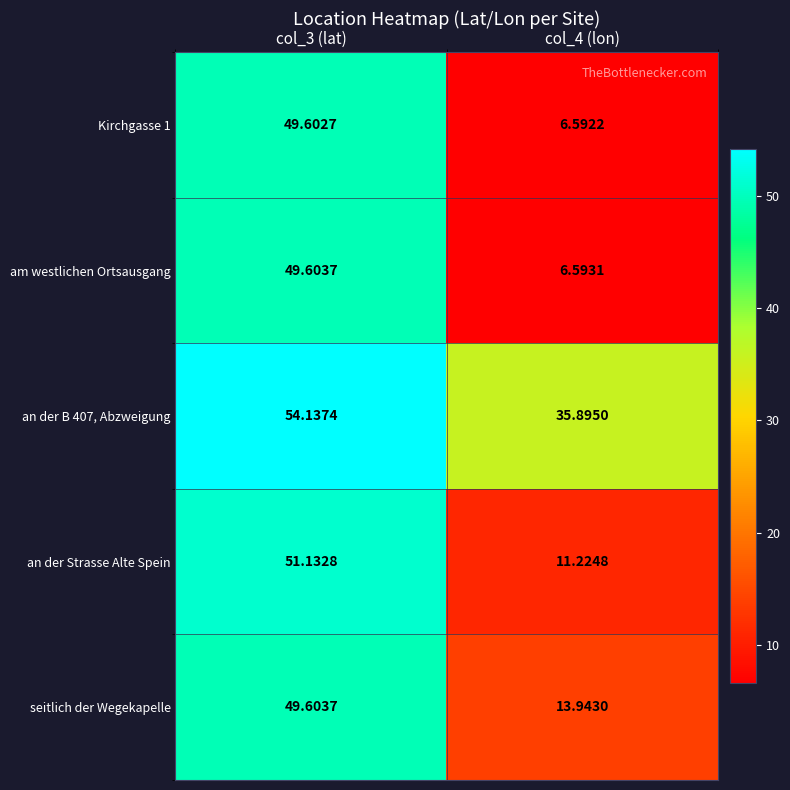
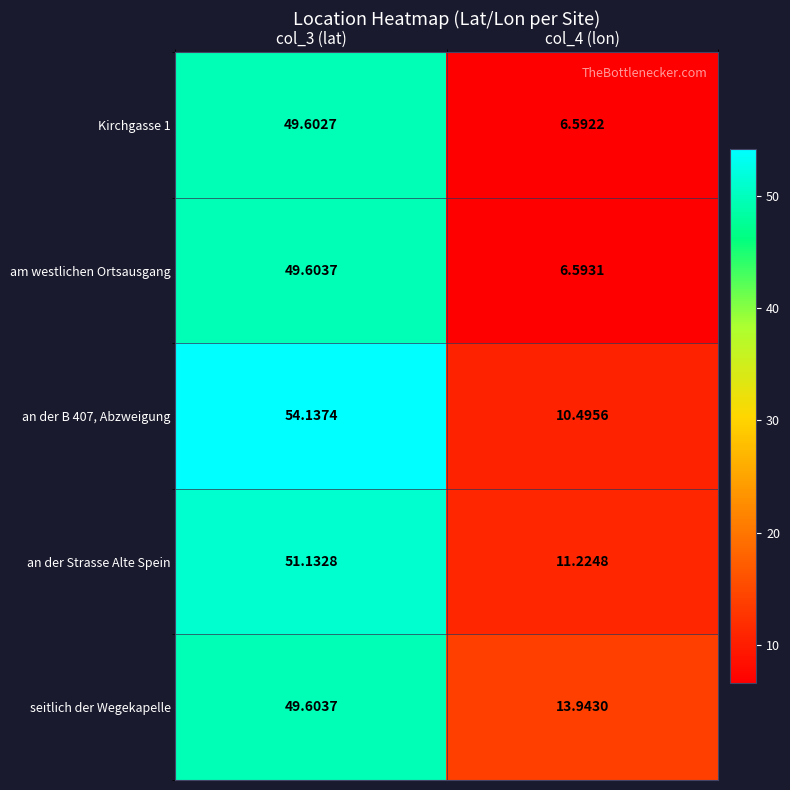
an der B 407, Abzweigung, col_4 (lon): 35.8950 -> 10.4956
